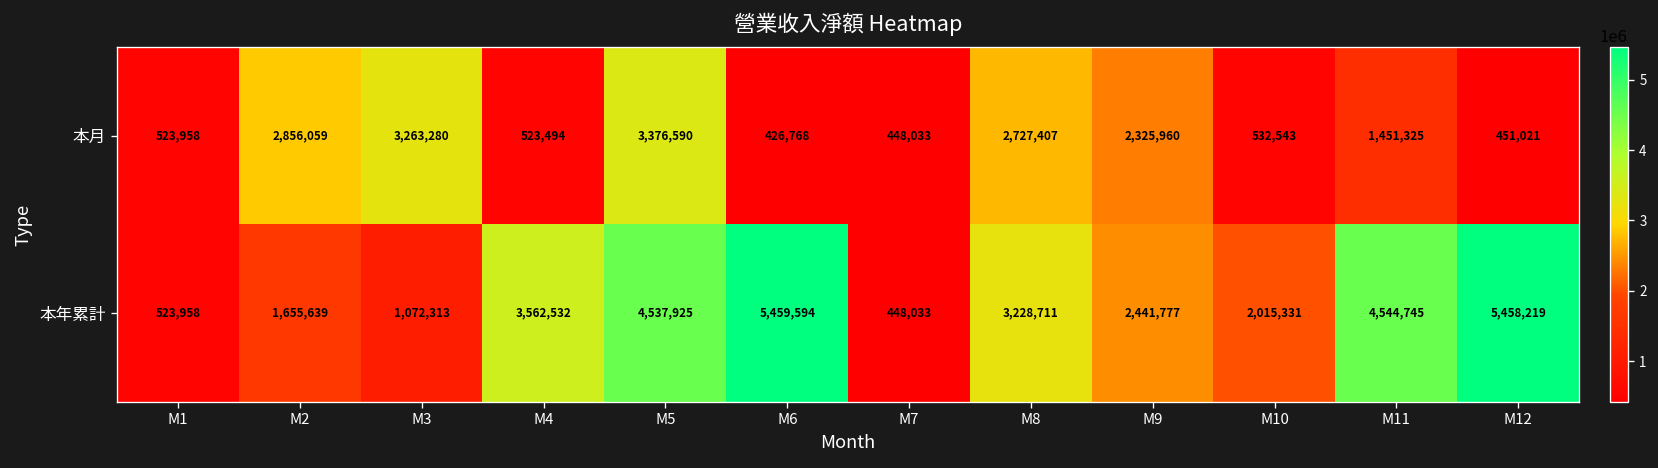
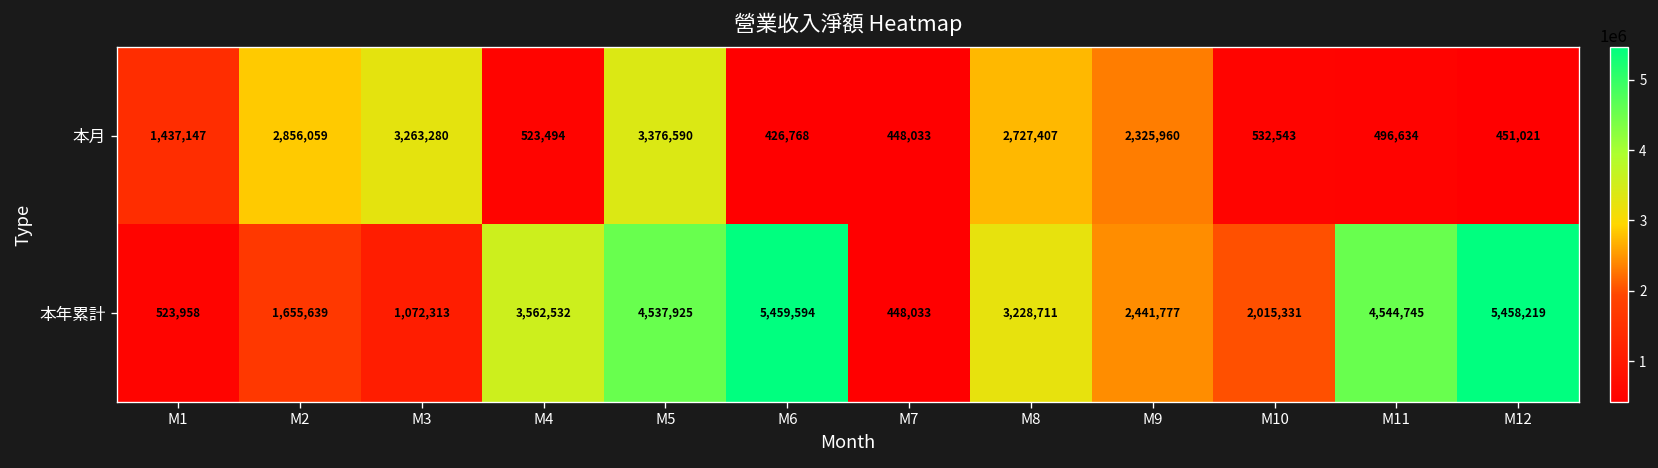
本月, M1: 523,958 -> 1,437,147
本月, M11: 1,451,325 -> 496,634
